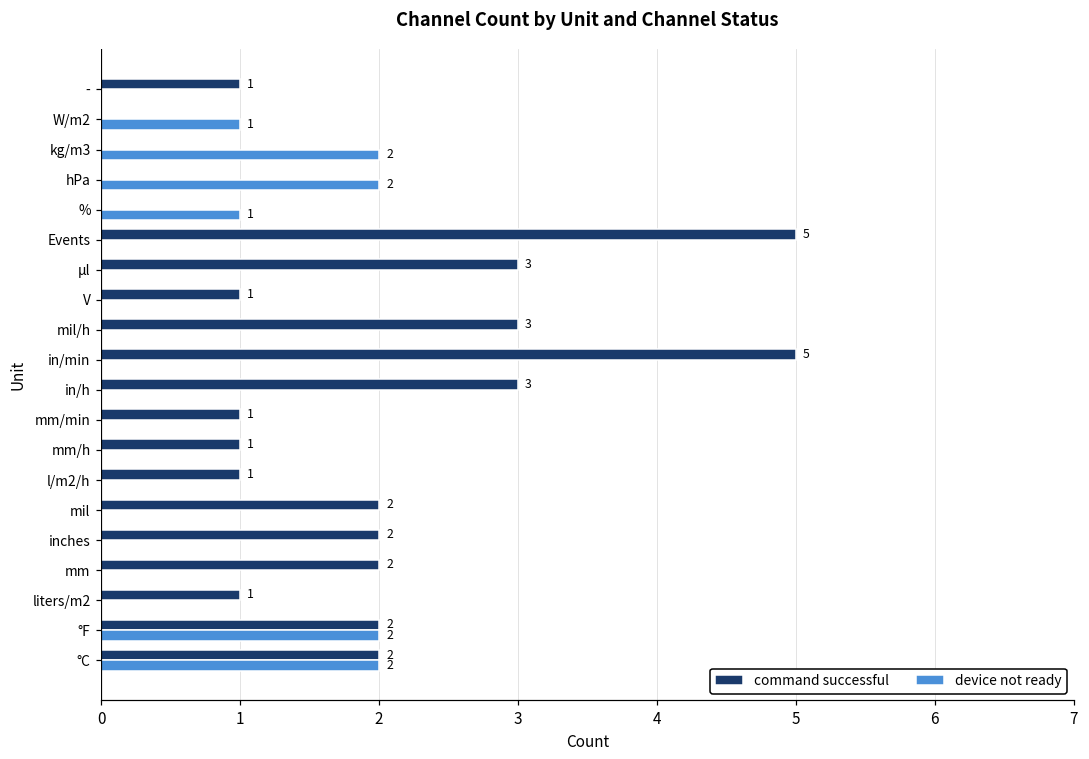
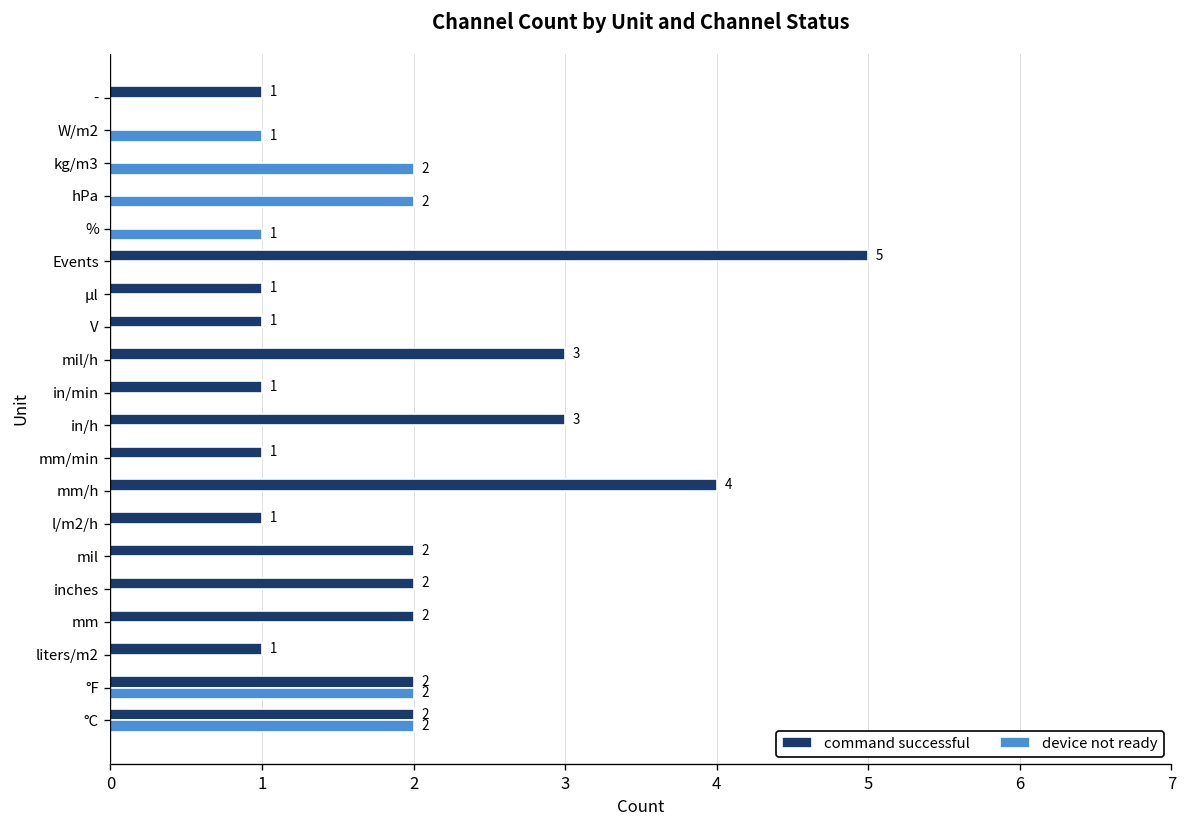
command successful, μl: 3 -> 1
command successful, in/min: 5 -> 1
command successful, mm/h: 1 -> 4
